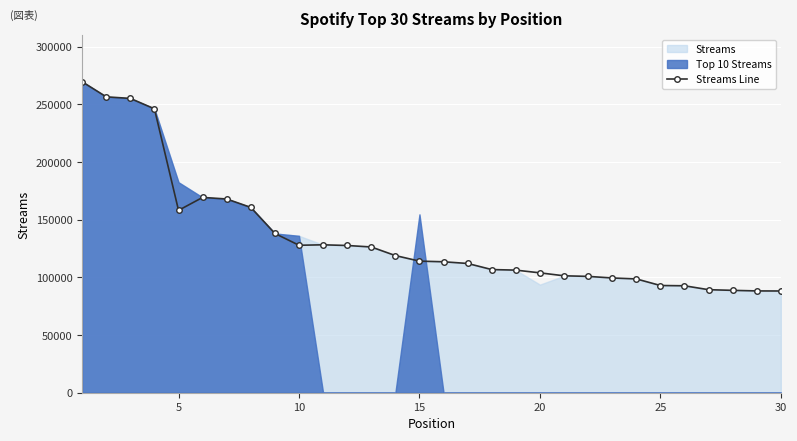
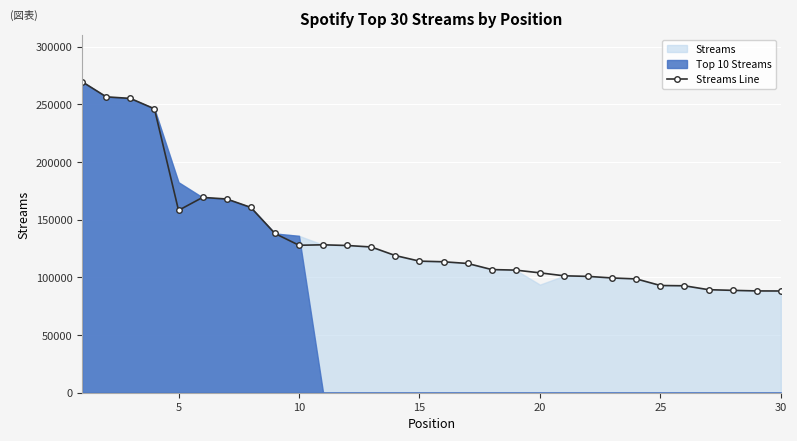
Top 10 Streams, 15: 155000 -> 0
